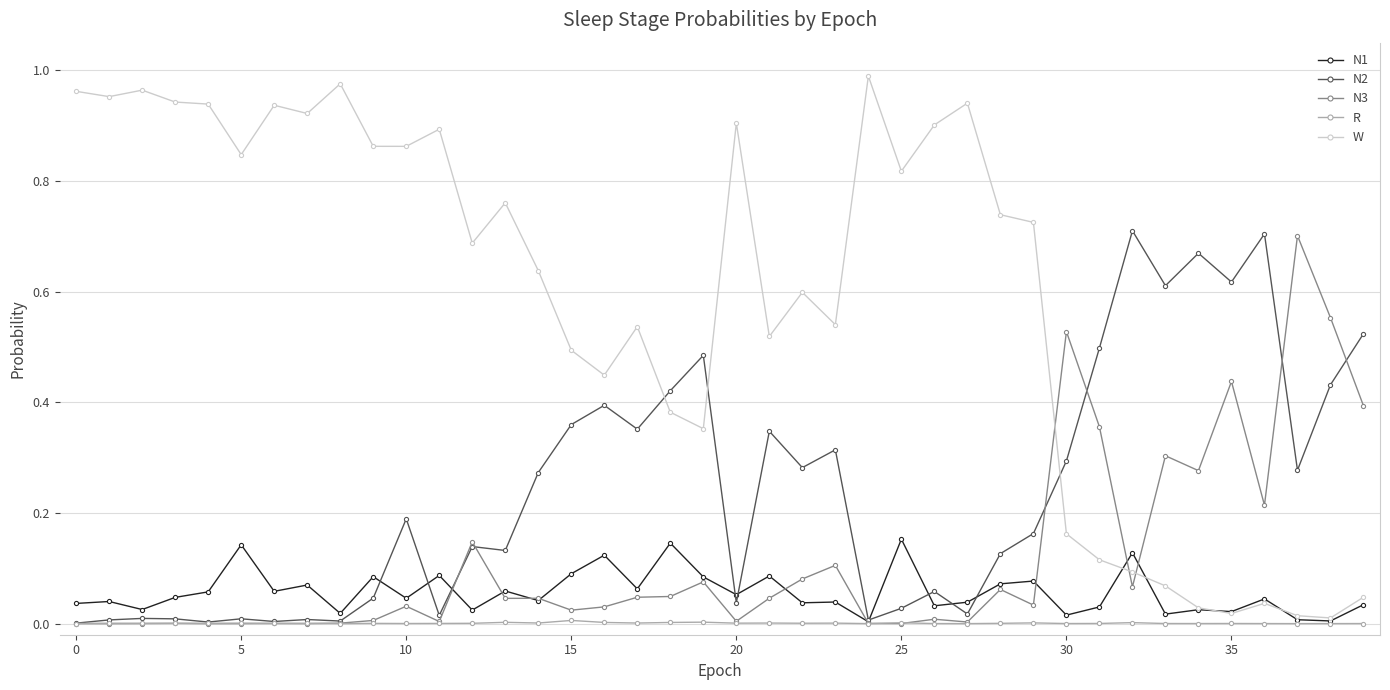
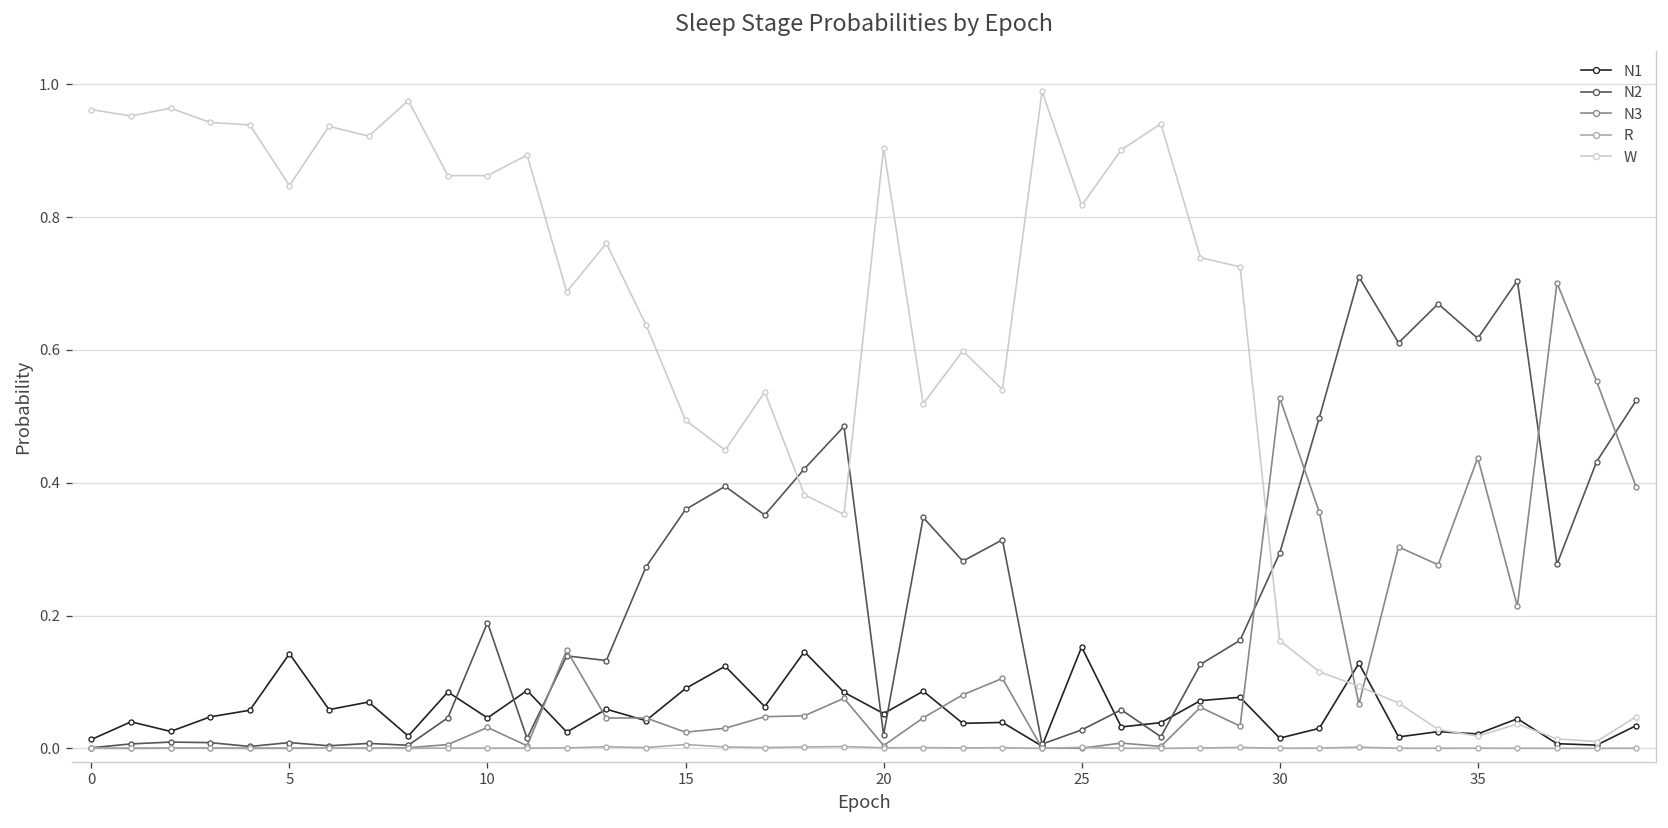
N1, 0: 0.04 -> 0.01
N2, 20: 0.04 -> 0.02
